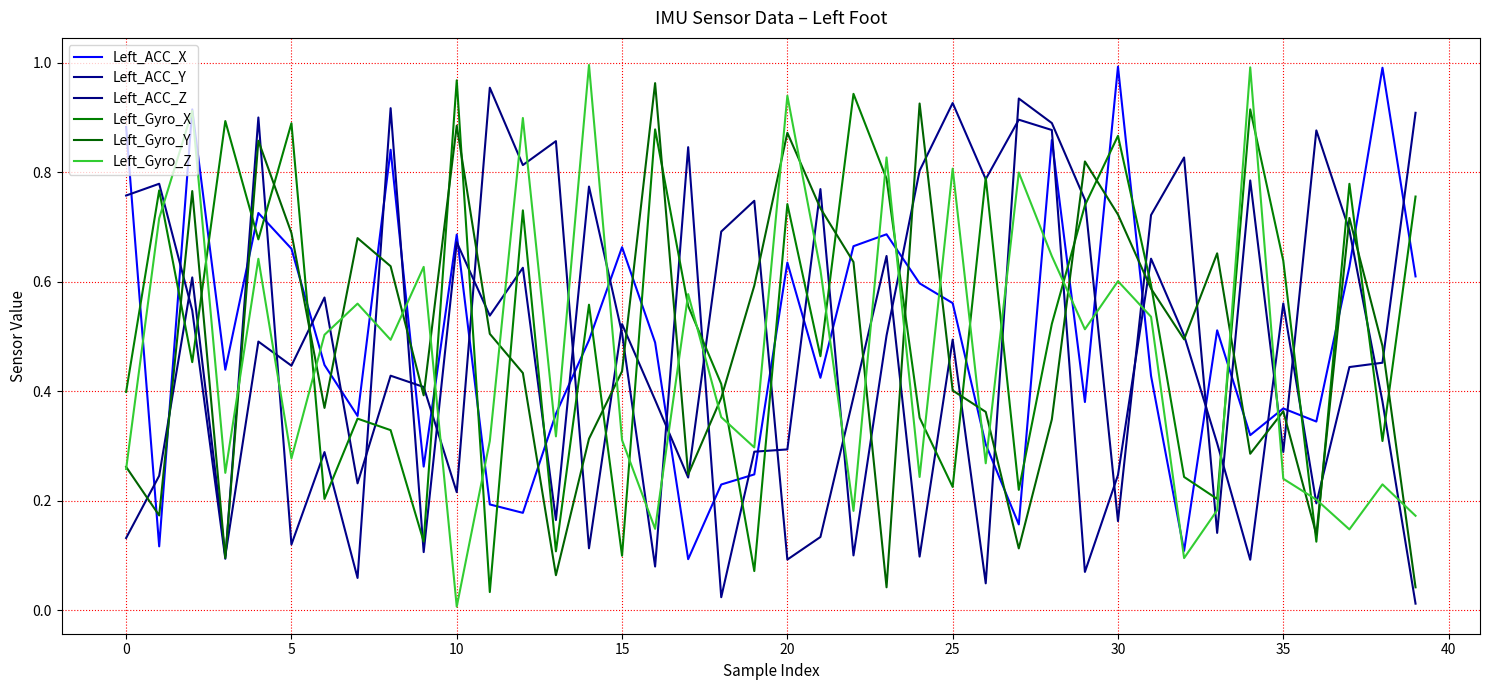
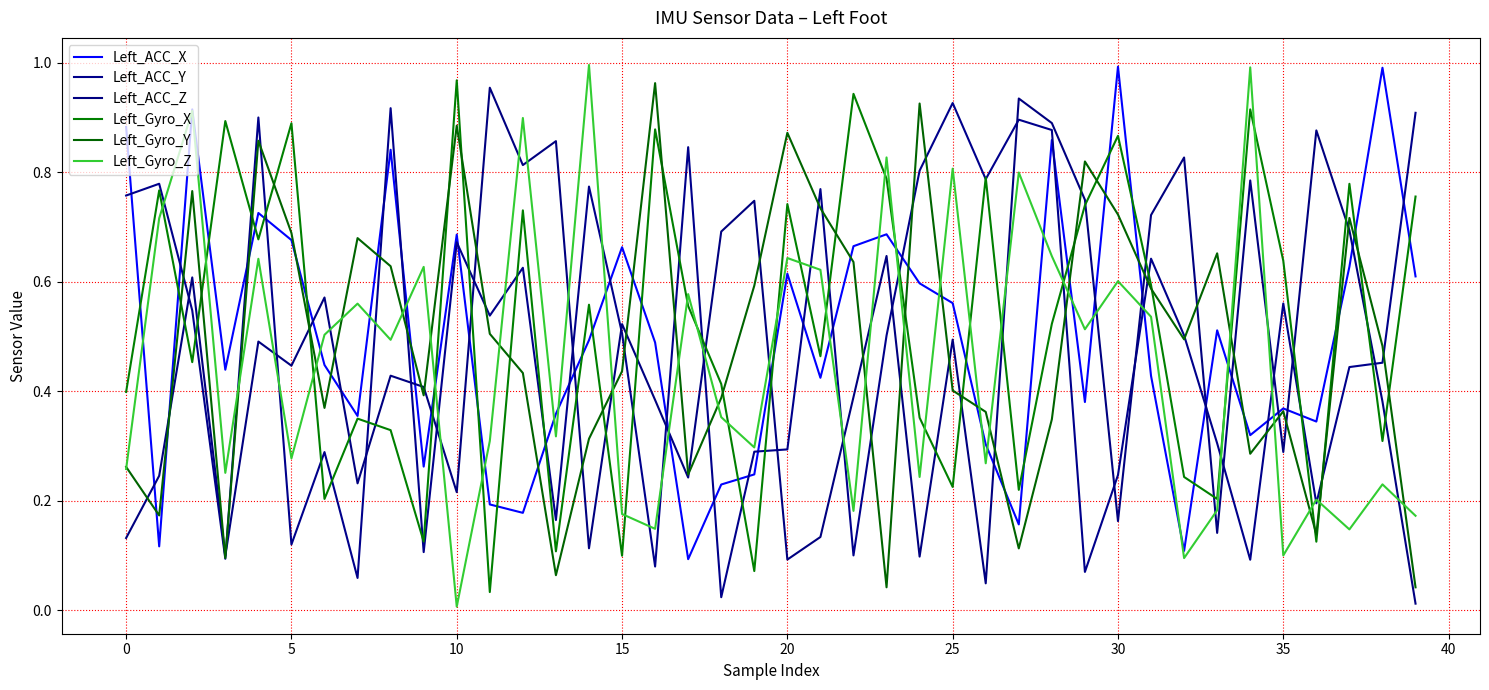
Left_ACC_X, 5: 0.66 -> 0.68
Left_Gyro_Z, 15: 0.31 -> 0.18
Left_ACC_X, 20: 0.64 -> 0.61
Left_Gyro_Z, 20: 0.94 -> 0.64
Left_Gyro_Z, 35: 0.24 -> 0.10
